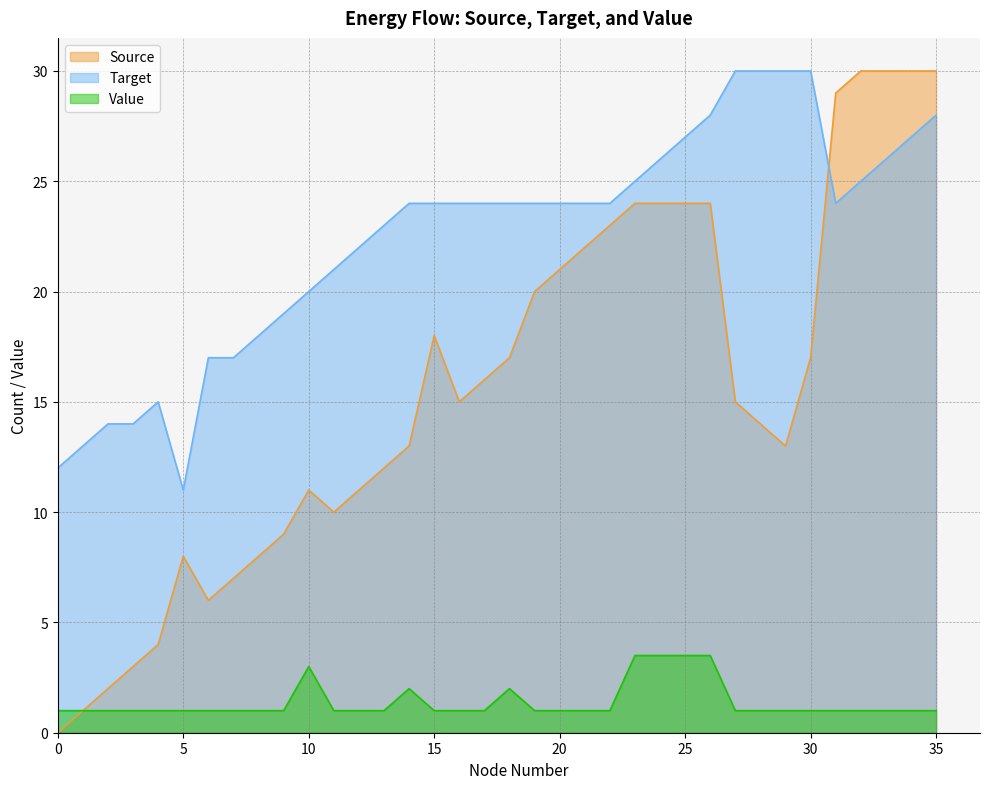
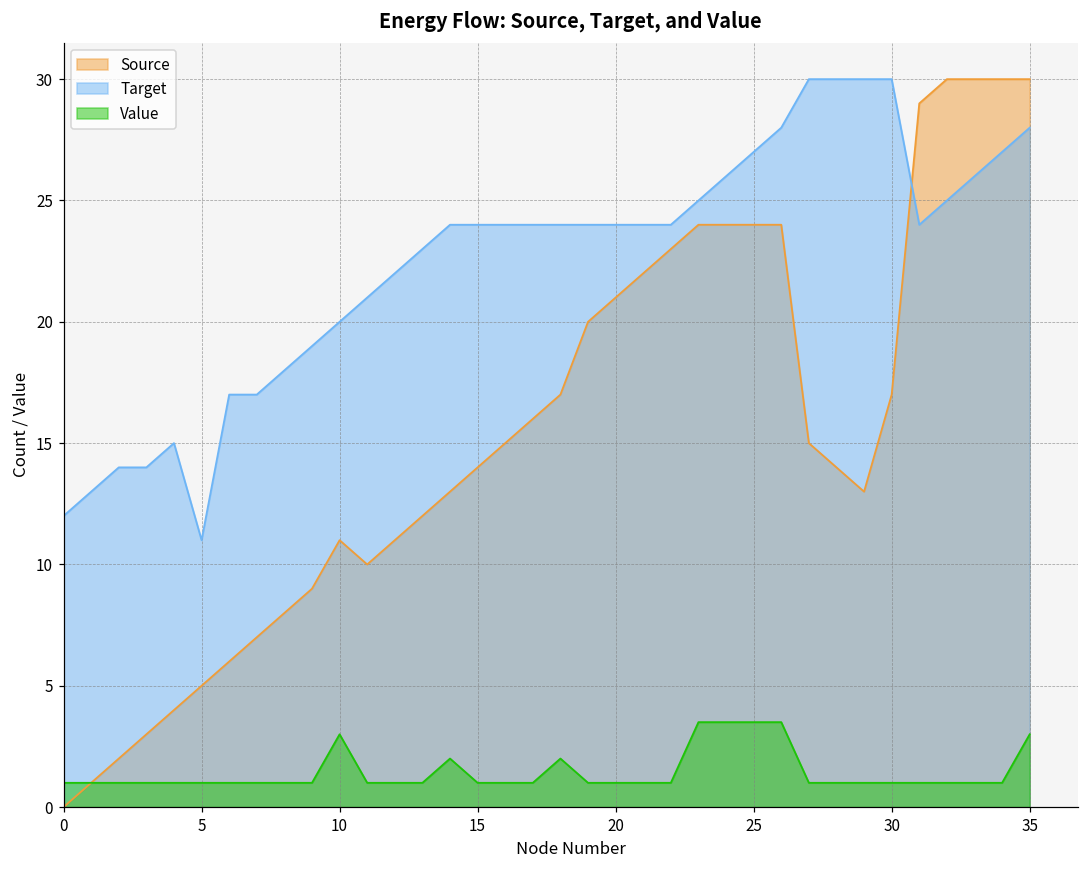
Source, 5: 8 -> 5
Source, 15: 18 -> 14
Value, 35: 1 -> 3
